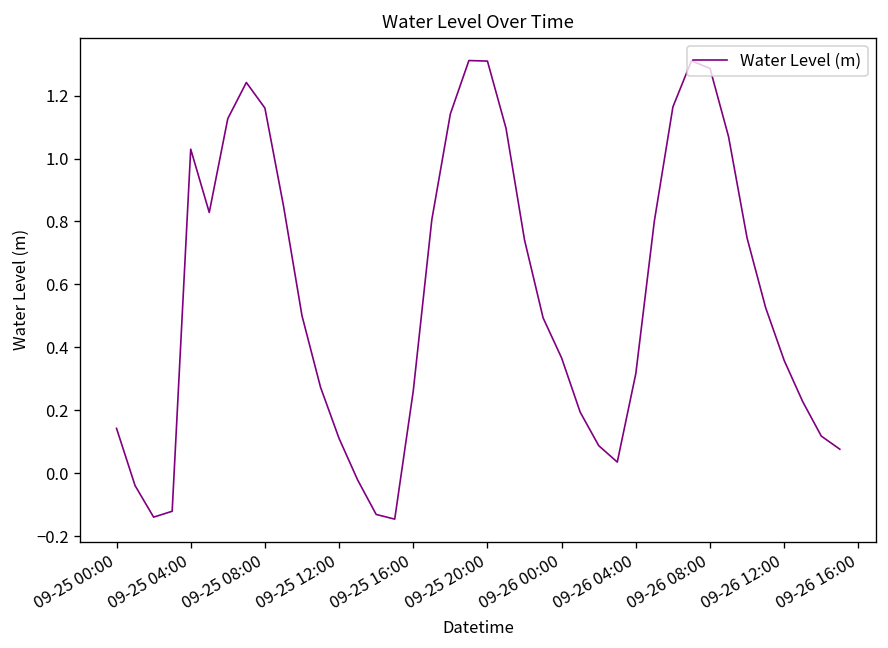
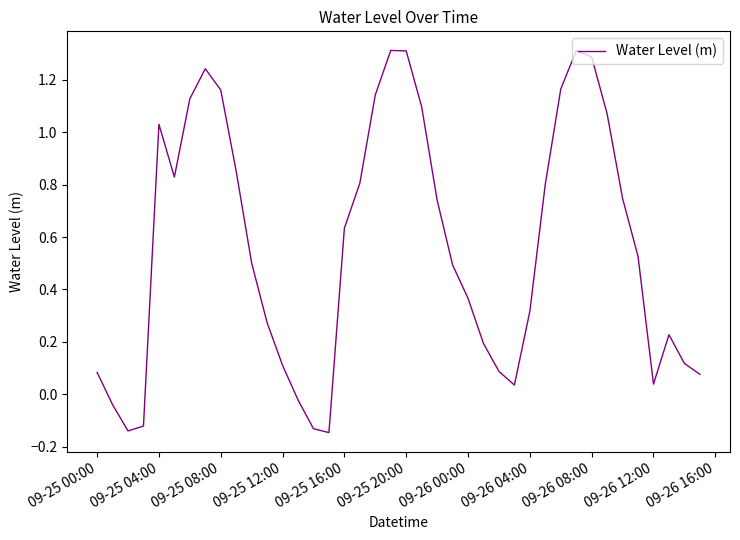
09-25 00:00: 0.14 -> 0.08
09-25 16:00: 0.26 -> 0.63
09-26 12:00: 0.36 -> 0.04
